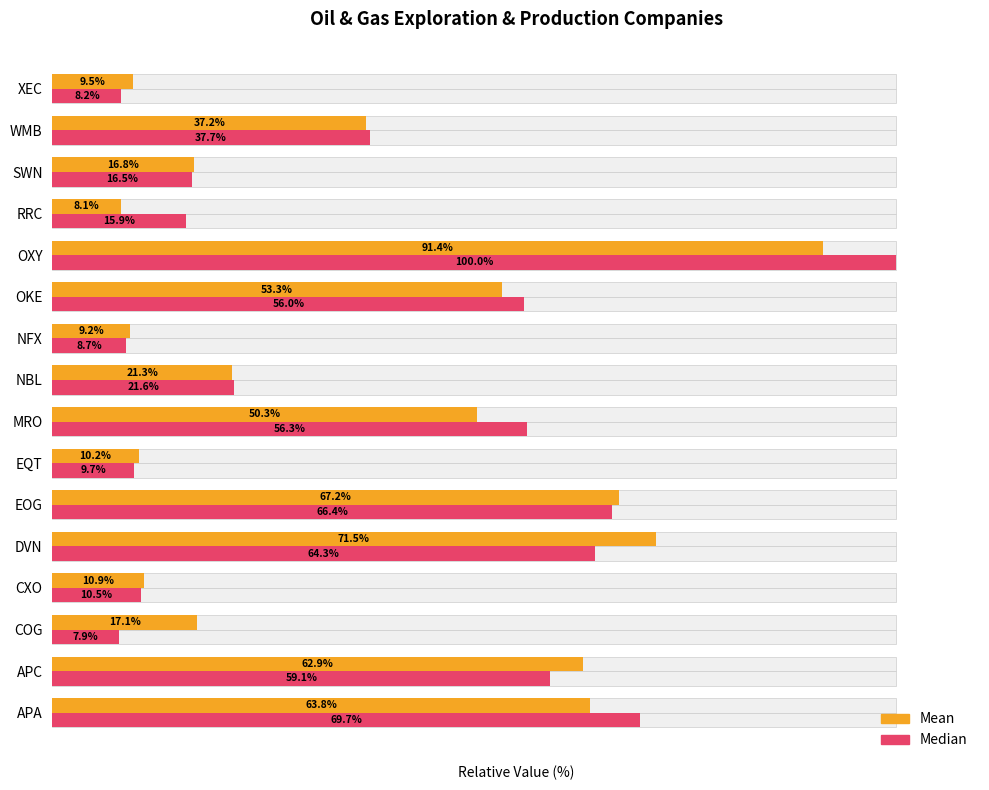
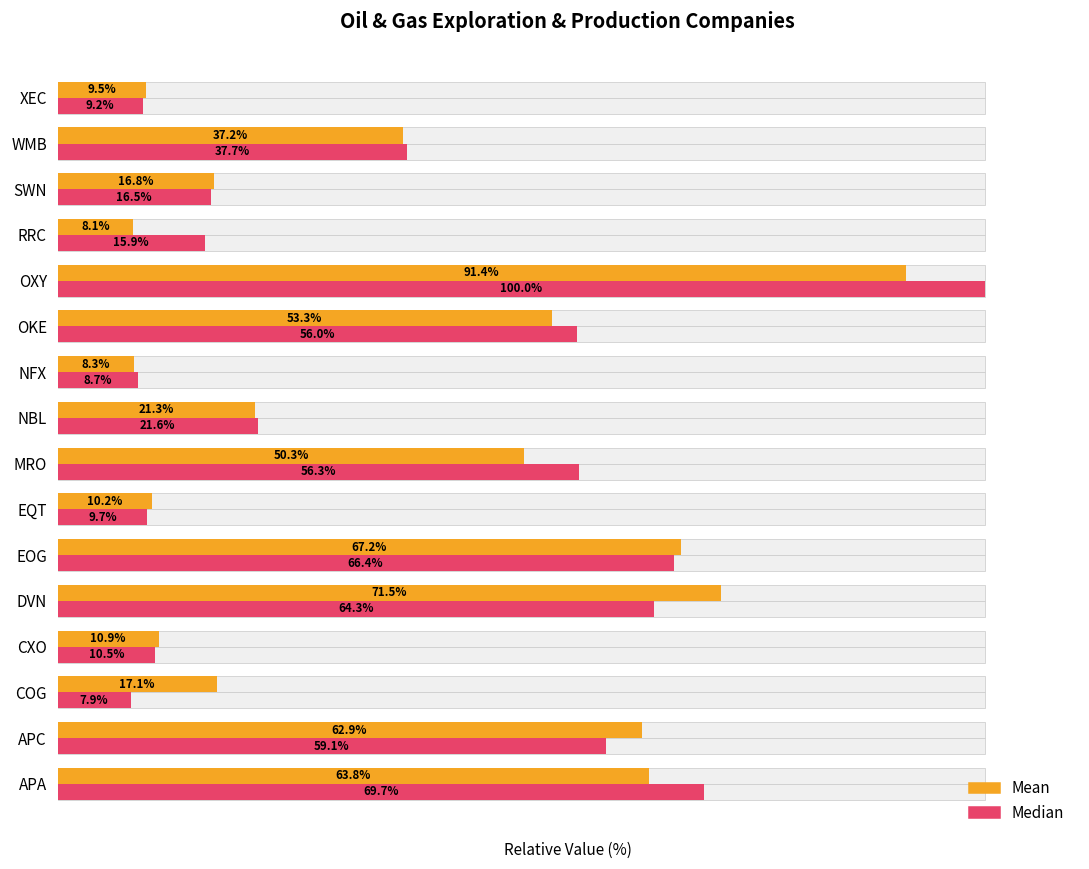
Median, XEC: 8.2% -> 9.2%
Mean, NFX: 9.2% -> 8.3%
